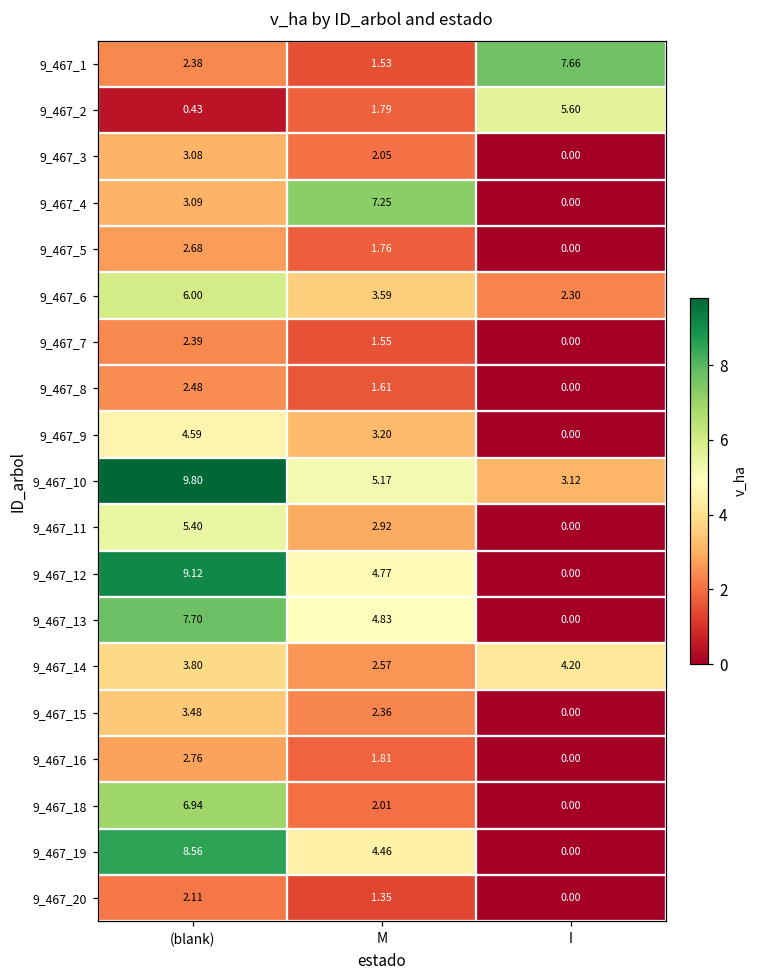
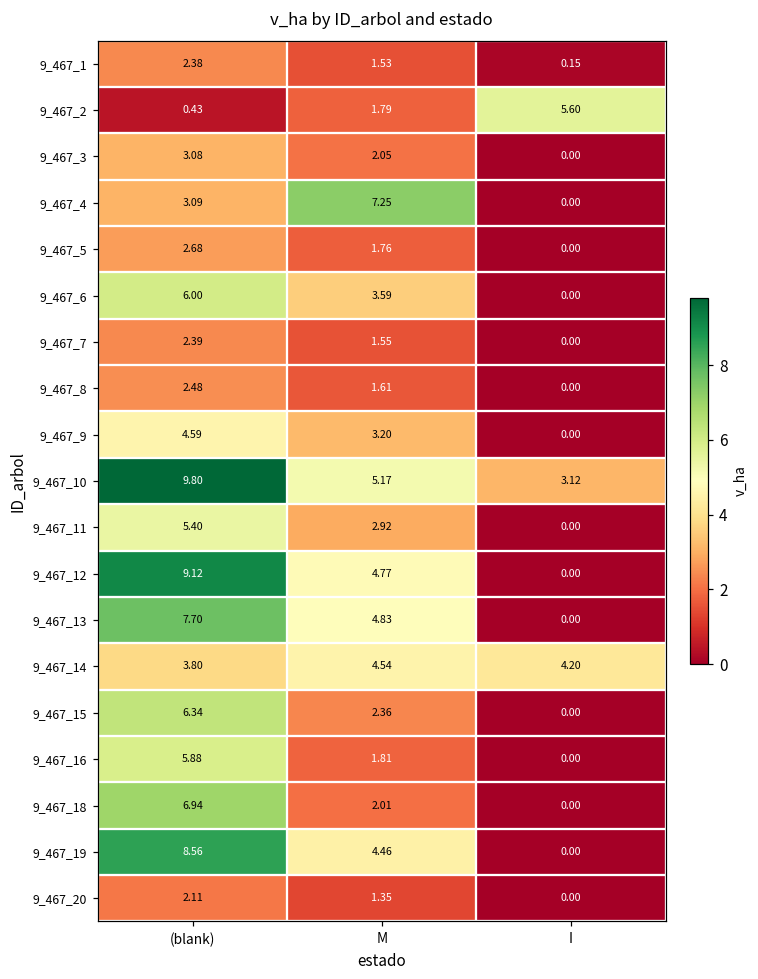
9_467_1, I: 7.66 -> 0.15
9_467_6, I: 2.30 -> 0.00
9_467_14, M: 2.57 -> 4.54
9_467_15, (blank): 3.48 -> 6.34
9_467_16, (blank): 2.76 -> 5.88
